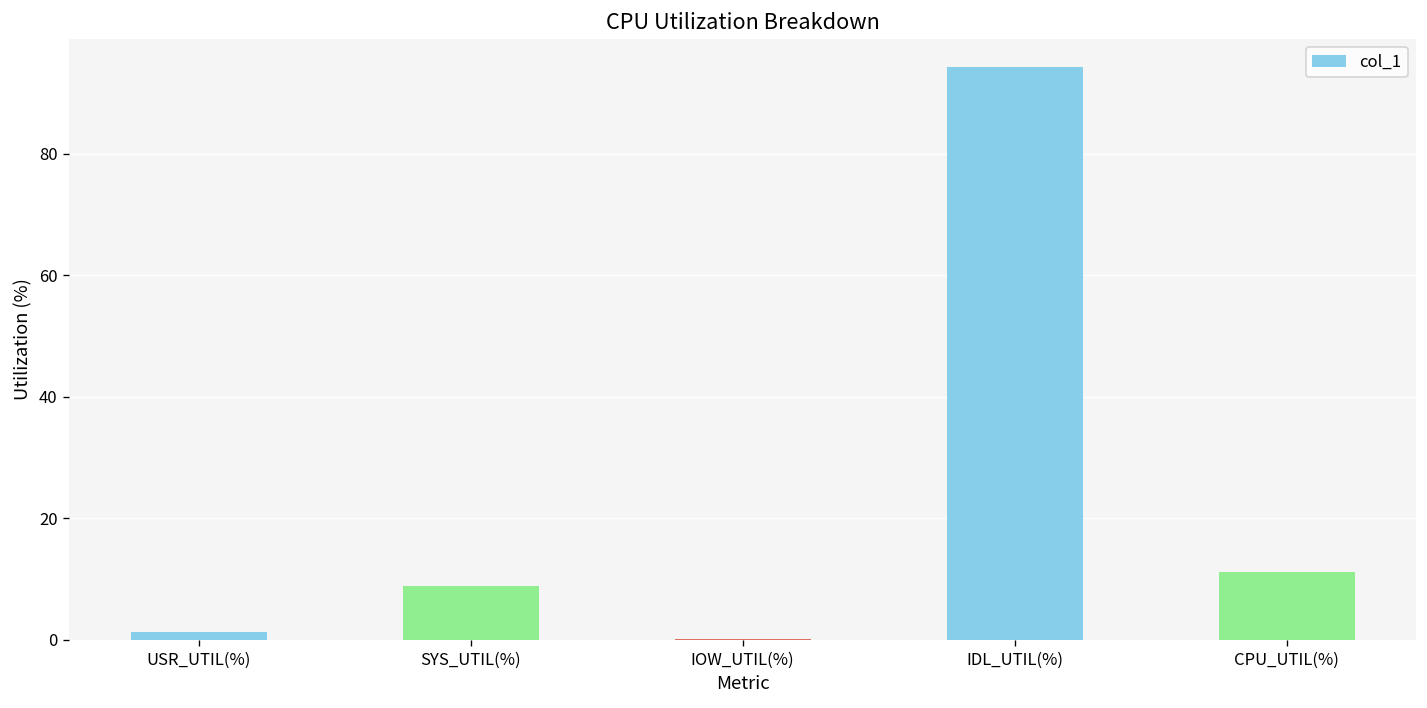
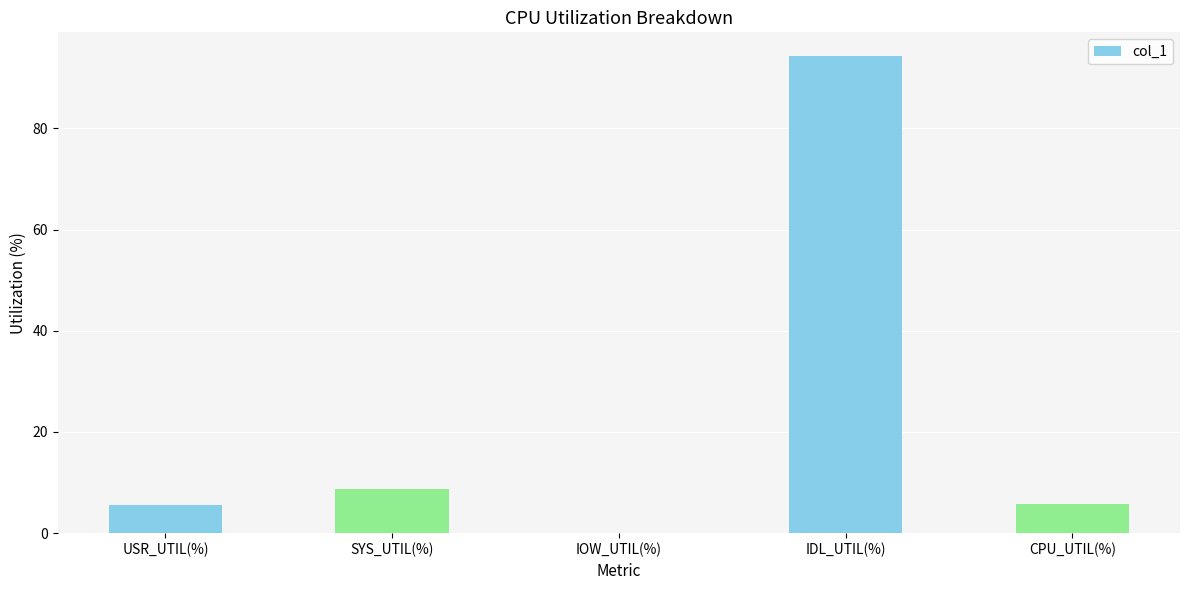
USR_UTIL(%): 1 -> 6
CPU_UTIL(%): 11 -> 6
